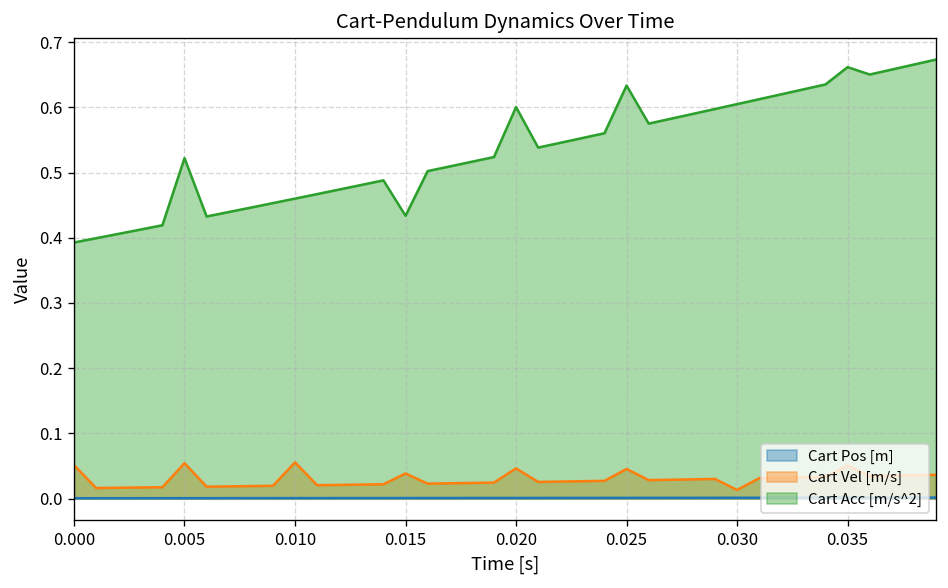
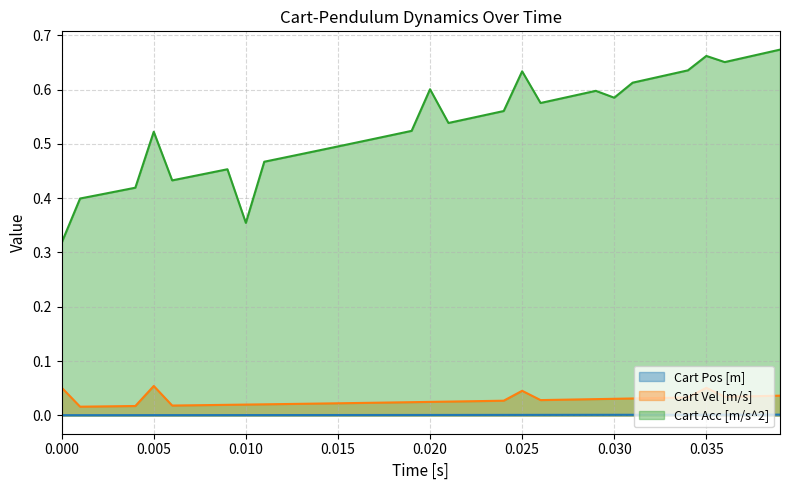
Cart Acc [m/s^2], 0.000: 0.39 -> 0.32
Cart Vel [m/s], 0.010: 0.06 -> 0.02
Cart Acc [m/s^2], 0.010: 0.46 -> 0.35
Cart Vel [m/s], 0.015: 0.04 -> 0.02
Cart Acc [m/s^2], 0.015: 0.43 -> 0.50
Cart Vel [m/s], 0.020: 0.05 -> 0.02
Cart Vel [m/s], 0.030: 0.01 -> 0.03
Cart Acc [m/s^2], 0.030: 0.61 -> 0.59
